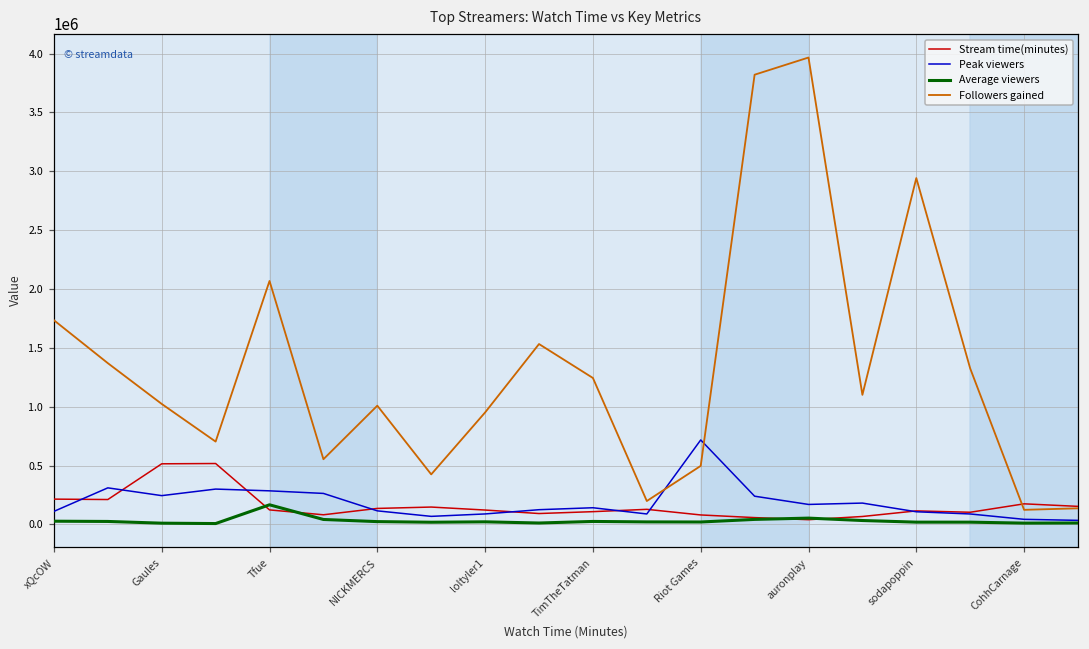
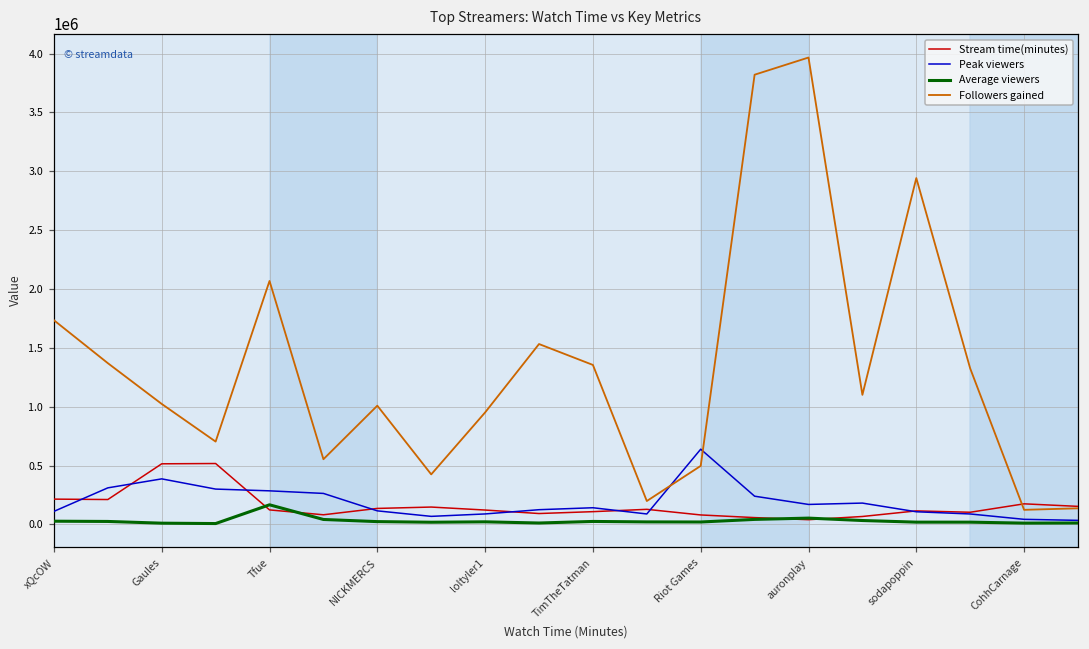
Peak viewers, Gaules: 240000 -> 390000
Followers gained, TimTheTatman: 1240000 -> 1360000
Peak viewers, Riot Games: 720000 -> 640000
